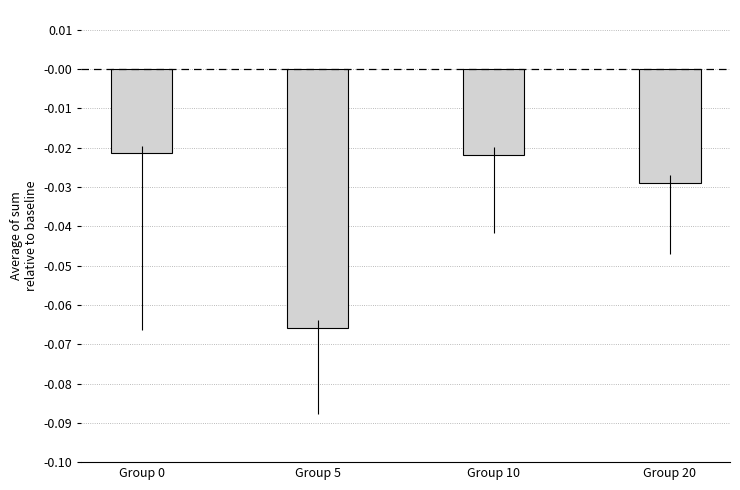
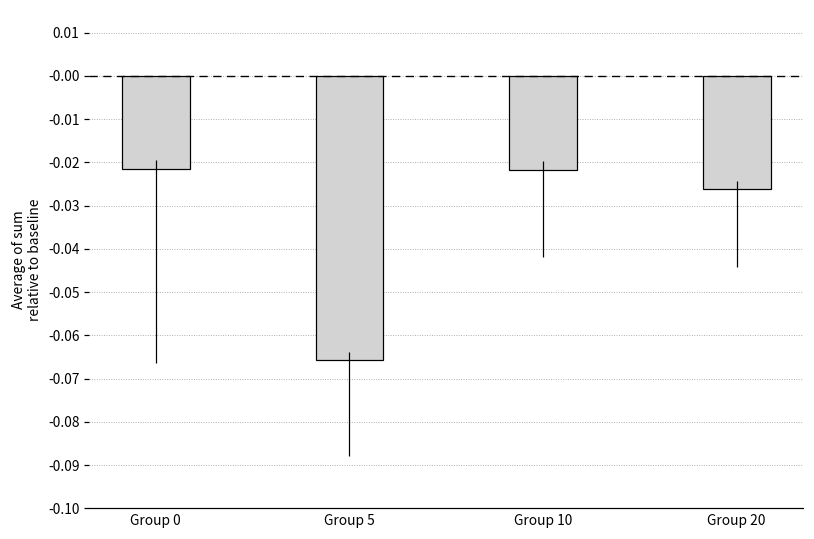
Group 20: -0.029 -> -0.026
